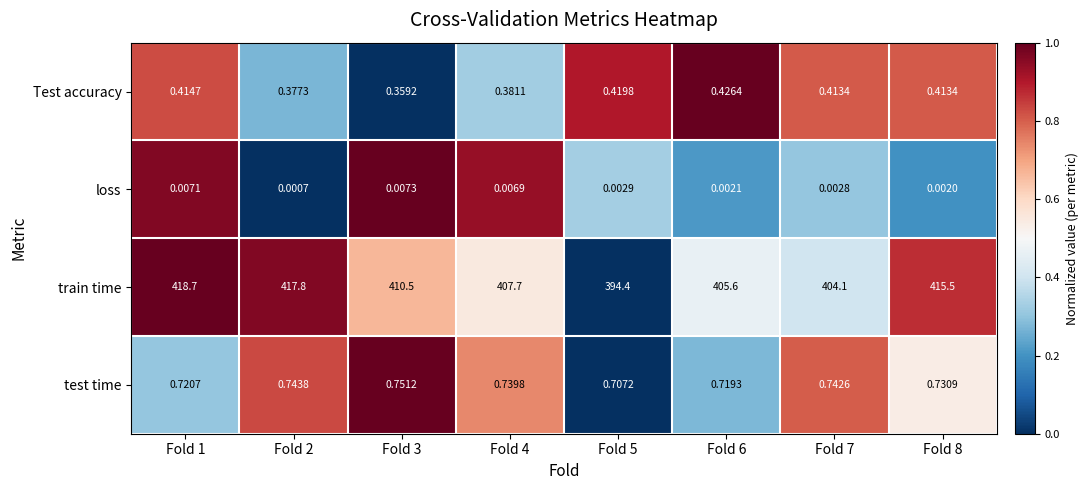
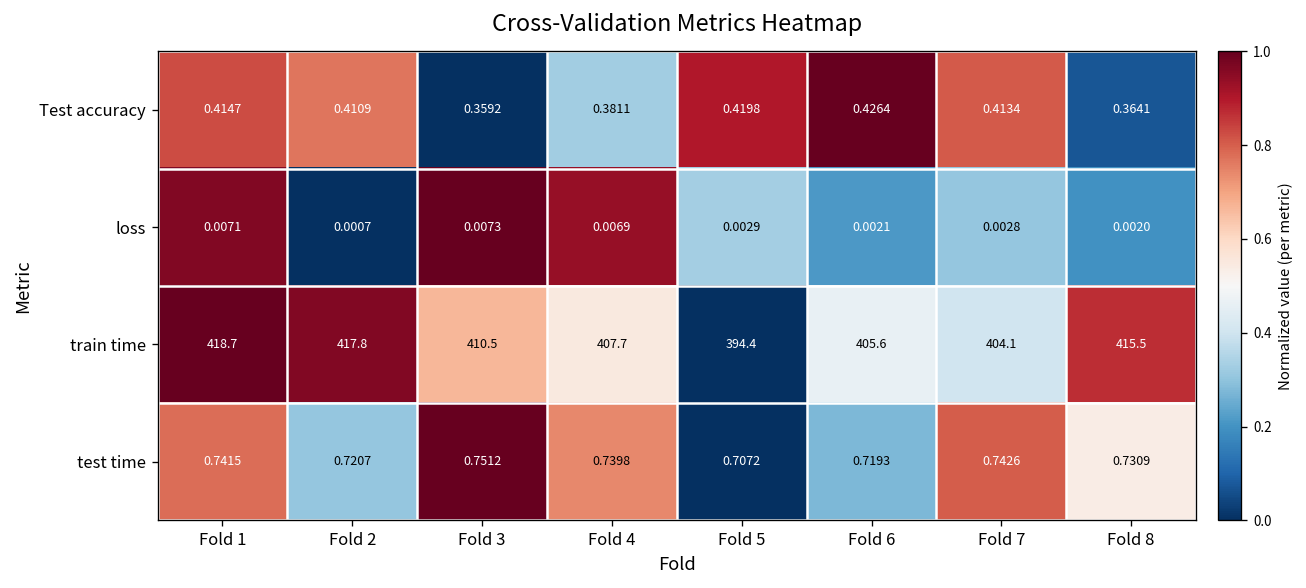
Test accuracy, Fold 2: 0.3773 -> 0.4109
Test accuracy, Fold 8: 0.4134 -> 0.3641
test time, Fold 1: 0.7207 -> 0.7415
test time, Fold 2: 0.7438 -> 0.7207
